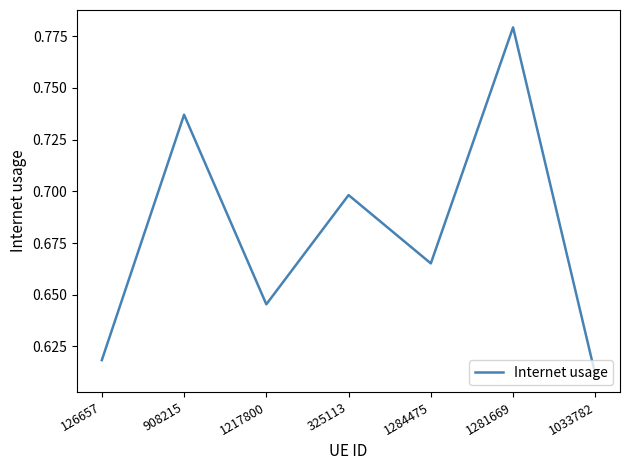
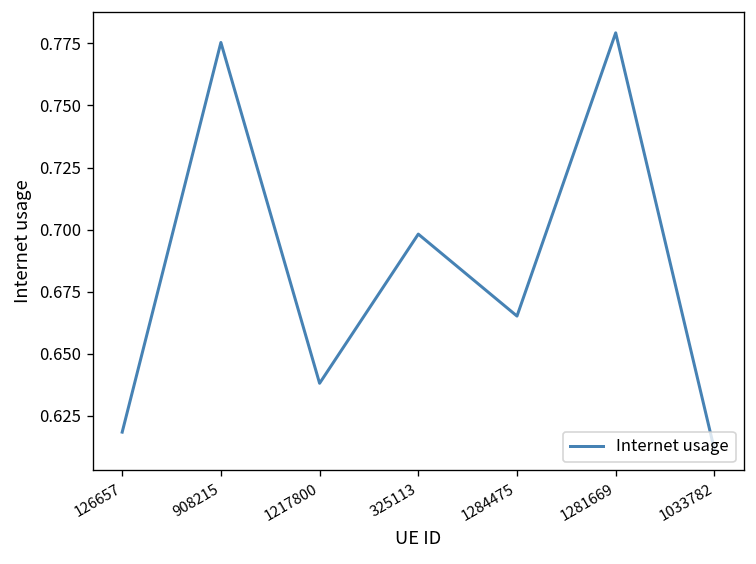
908215: 0.737 -> 0.775
1217800: 0.645 -> 0.638
